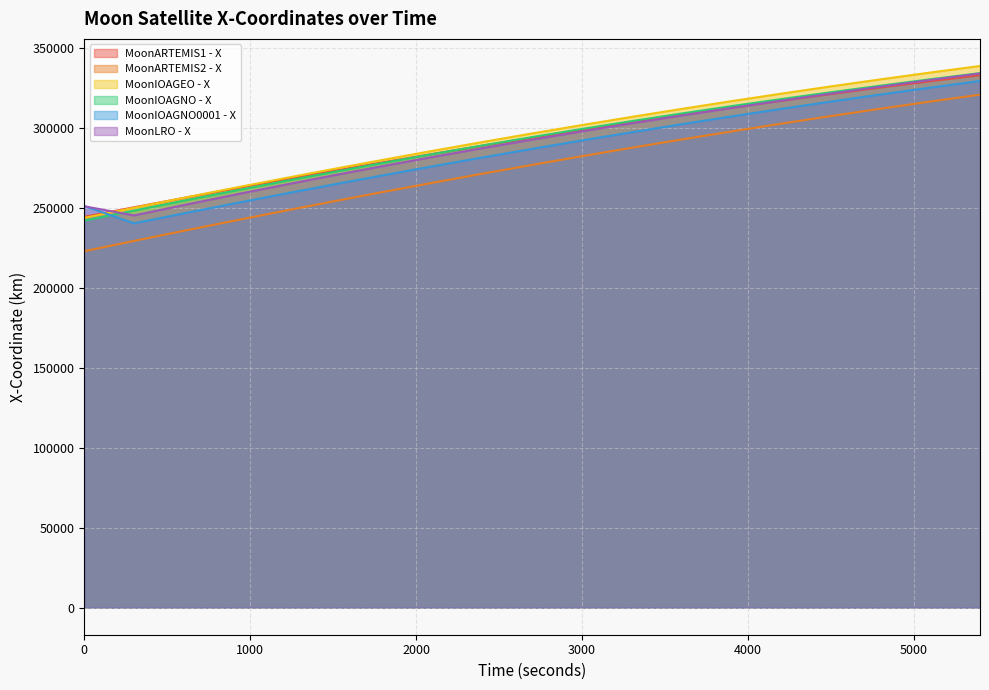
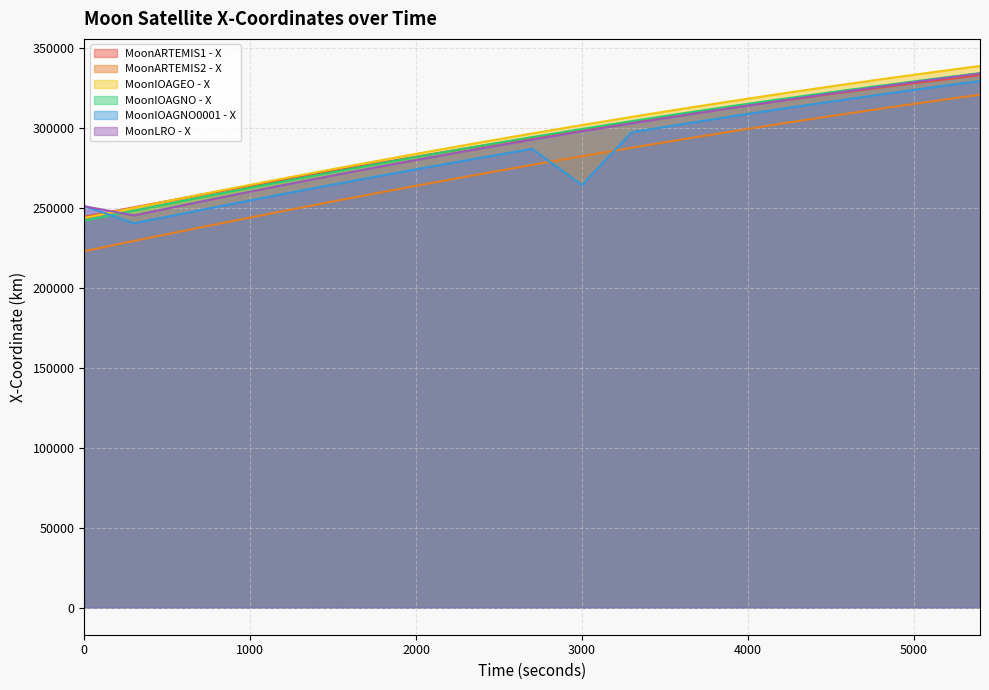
MoonIOAGNO0001 - X, 3000: 292000 -> 264000
